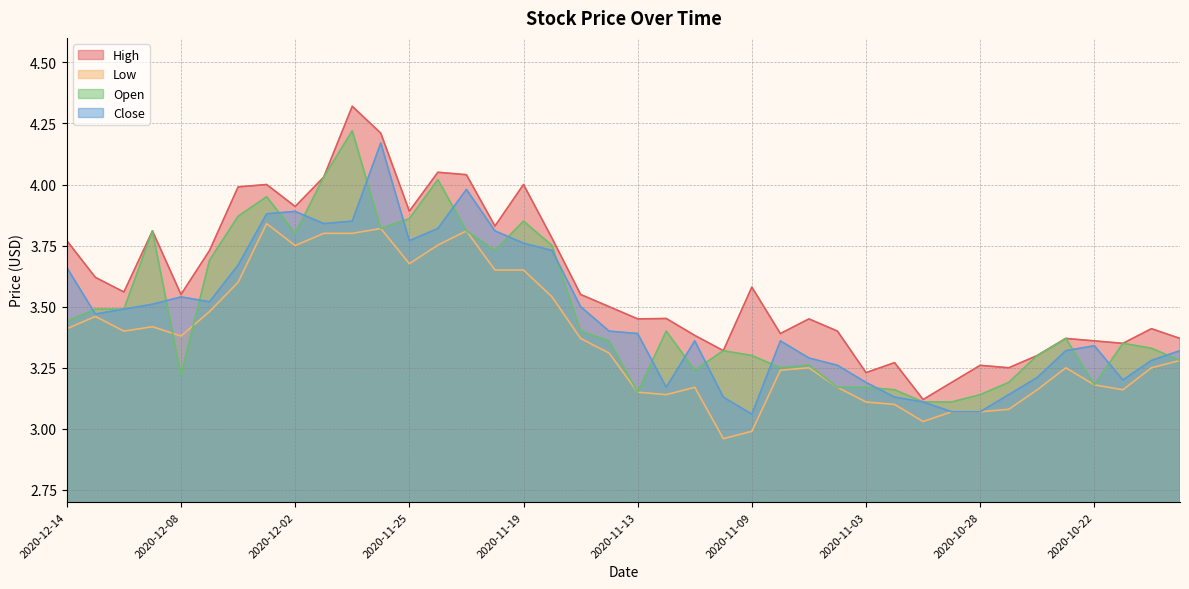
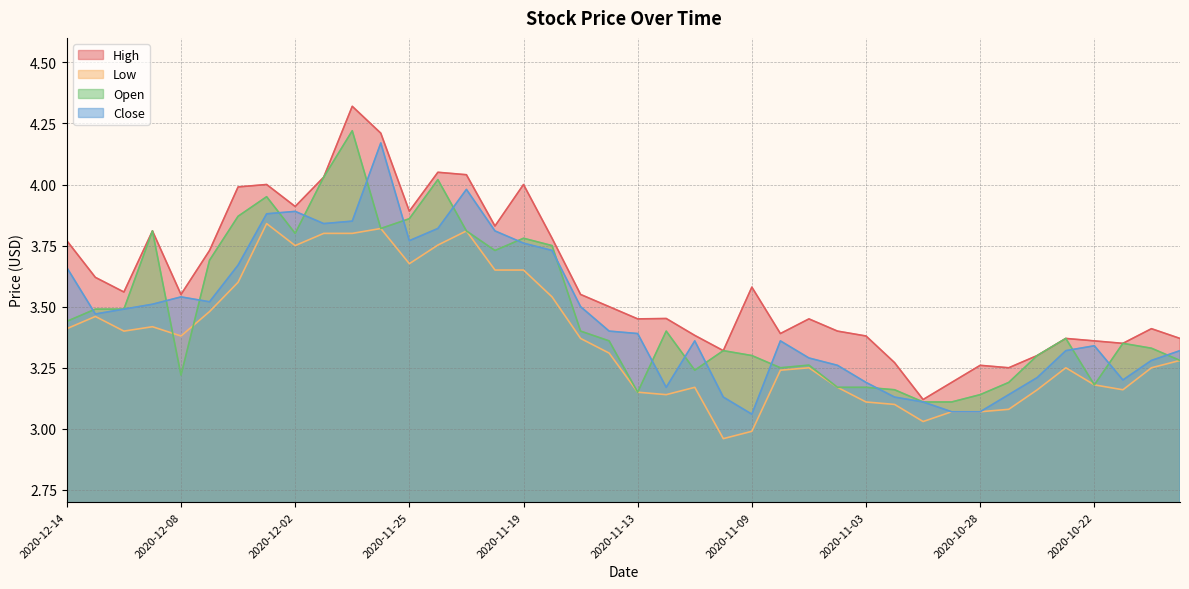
Open, 2020-11-19: 3.85 -> 3.78
High, 2020-11-03: 3.23 -> 3.38
